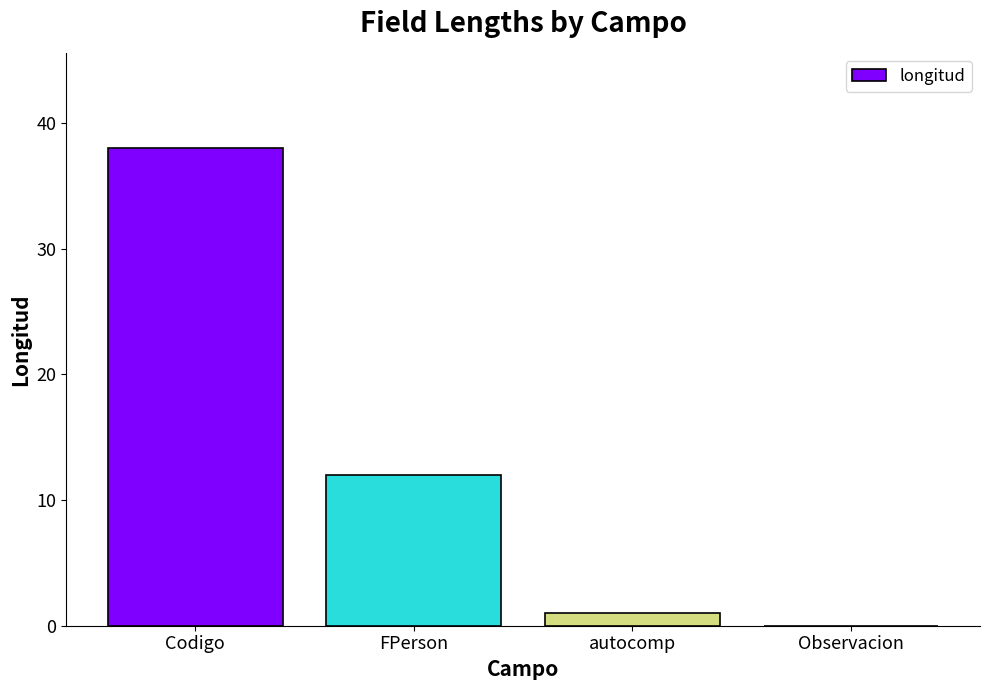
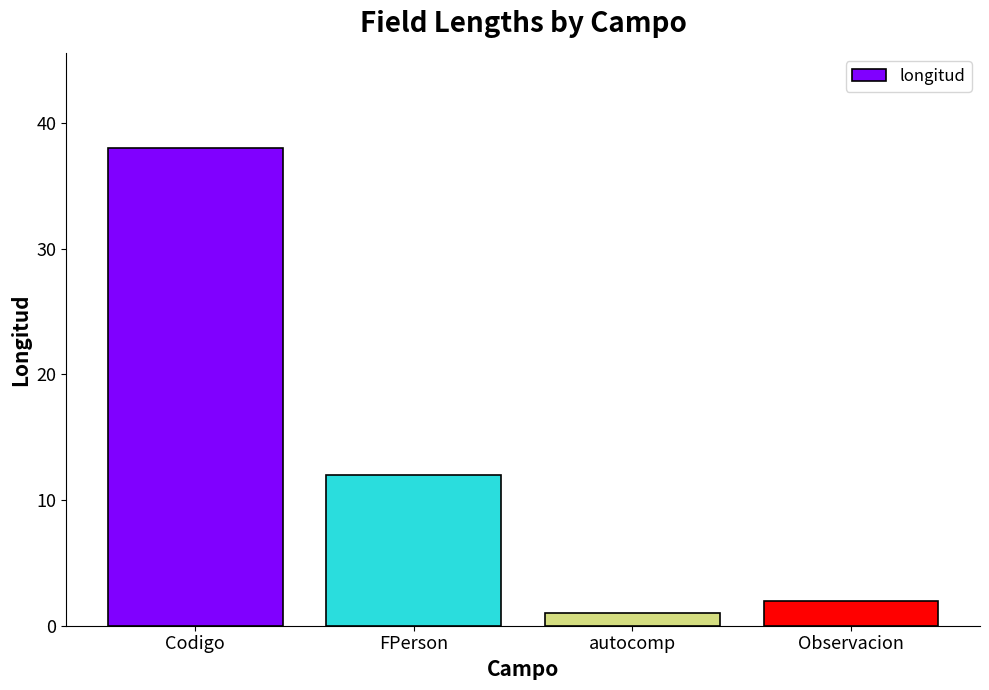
Observacion: 0 -> 2
